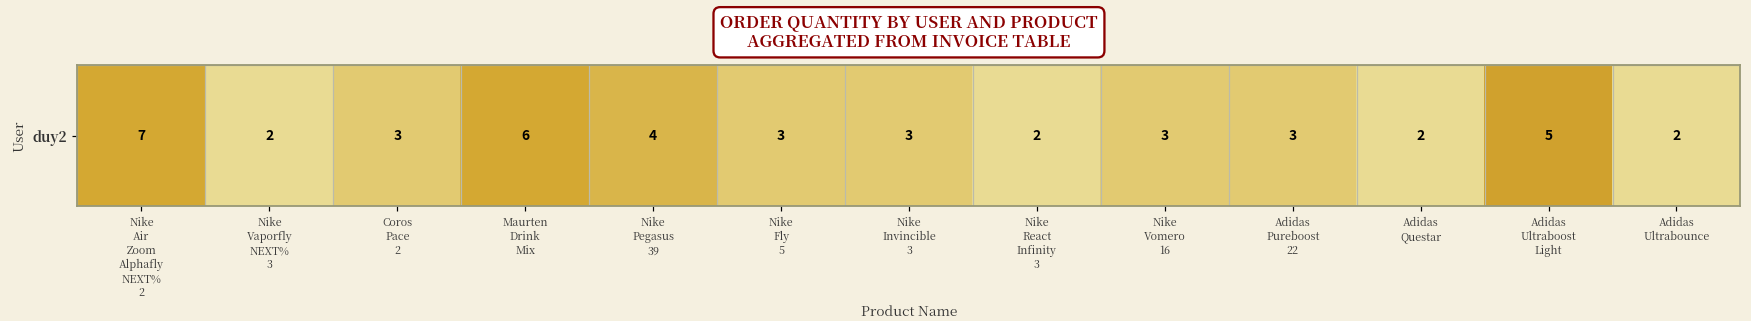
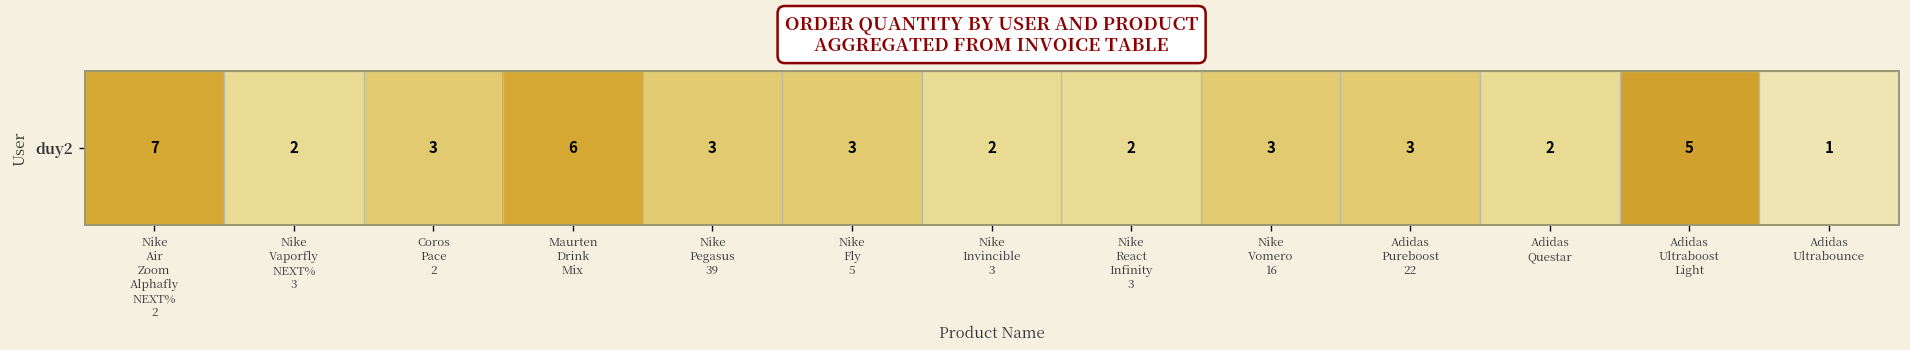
duy2, Nike Pegasus 39: 4 -> 3
duy2, Nike Invincible 3: 3 -> 2
duy2, Adidas Ultrabounce: 2 -> 1
